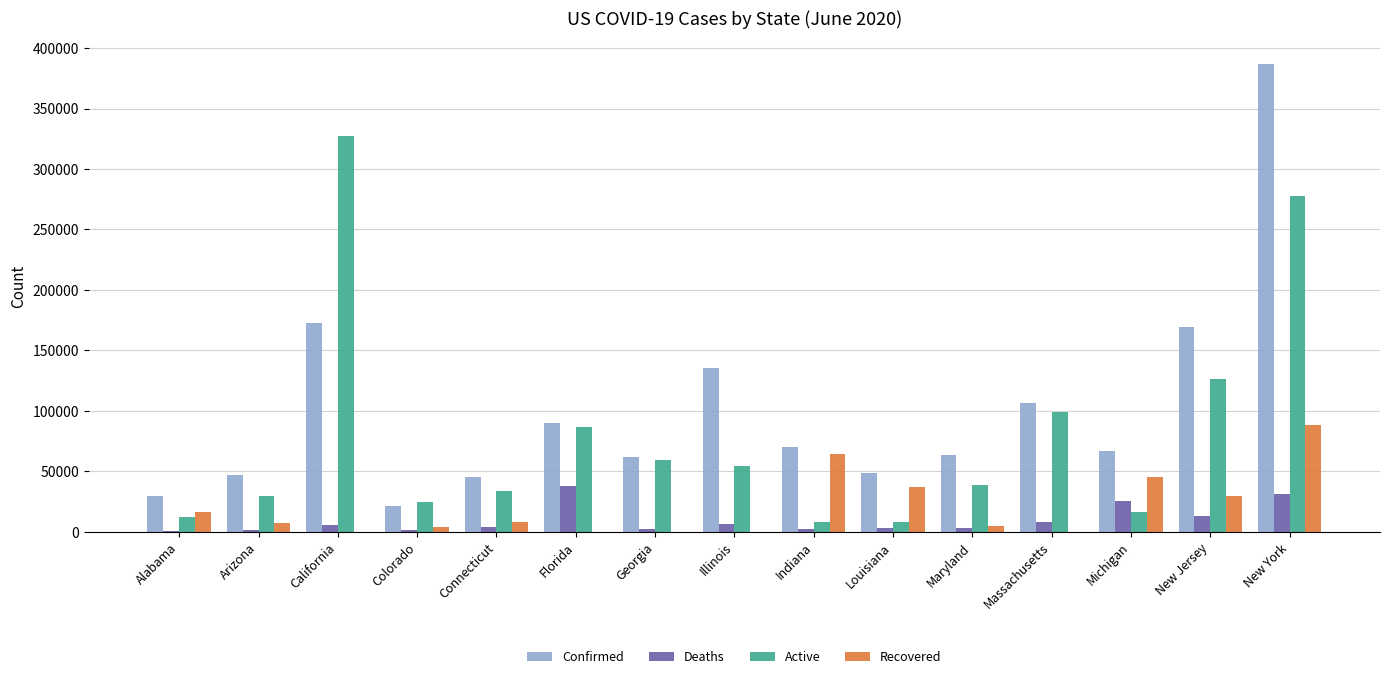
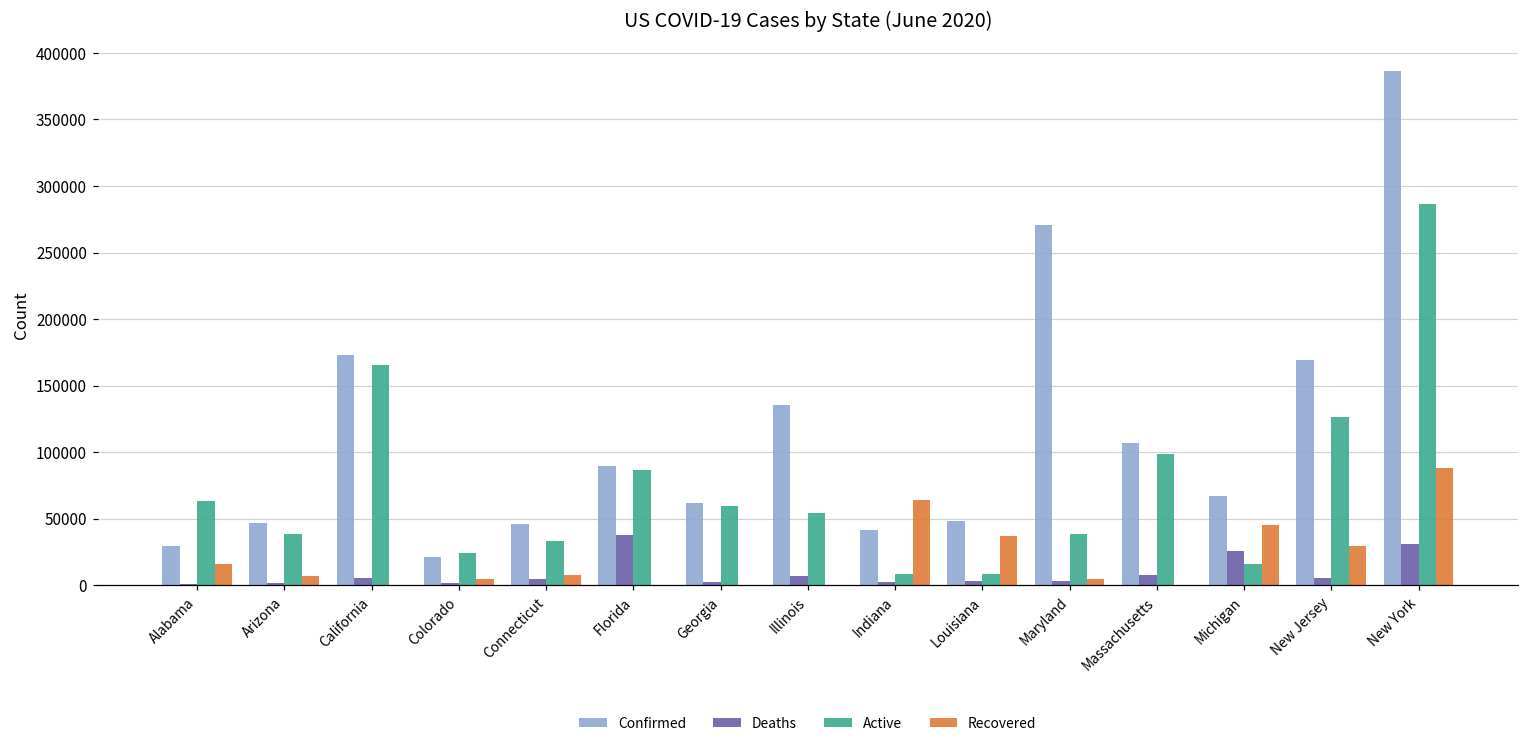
Active, Alabama: 12000 -> 63000
Active, Arizona: 30000 -> 39000
Active, California: 327000 -> 165000
Confirmed, Indiana: 70000 -> 42000
Confirmed, Maryland: 64000 -> 271000
Deaths, New Jersey: 13000 -> 5000
Active, New York: 277000 -> 286000
